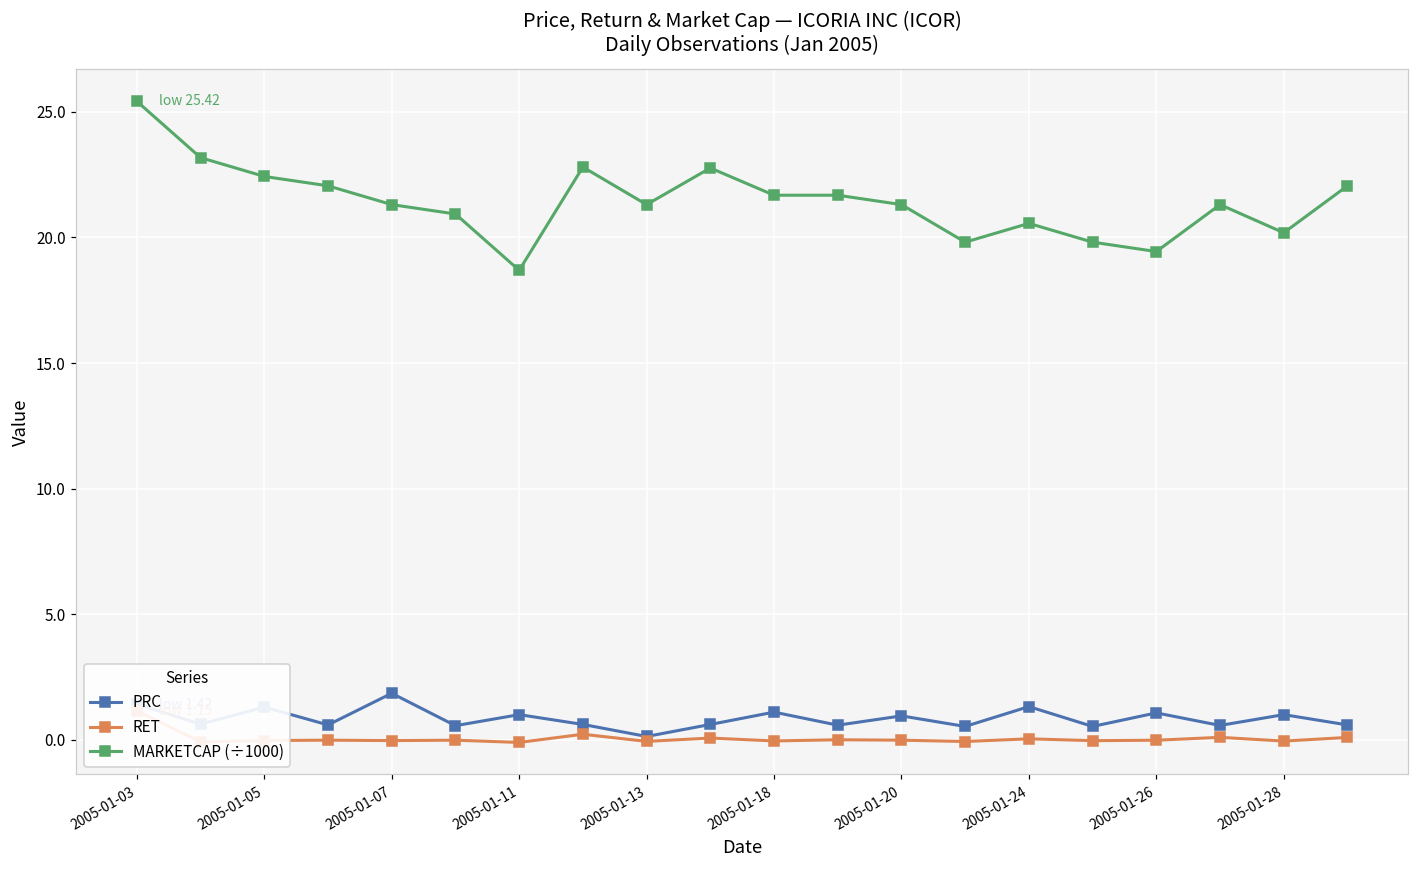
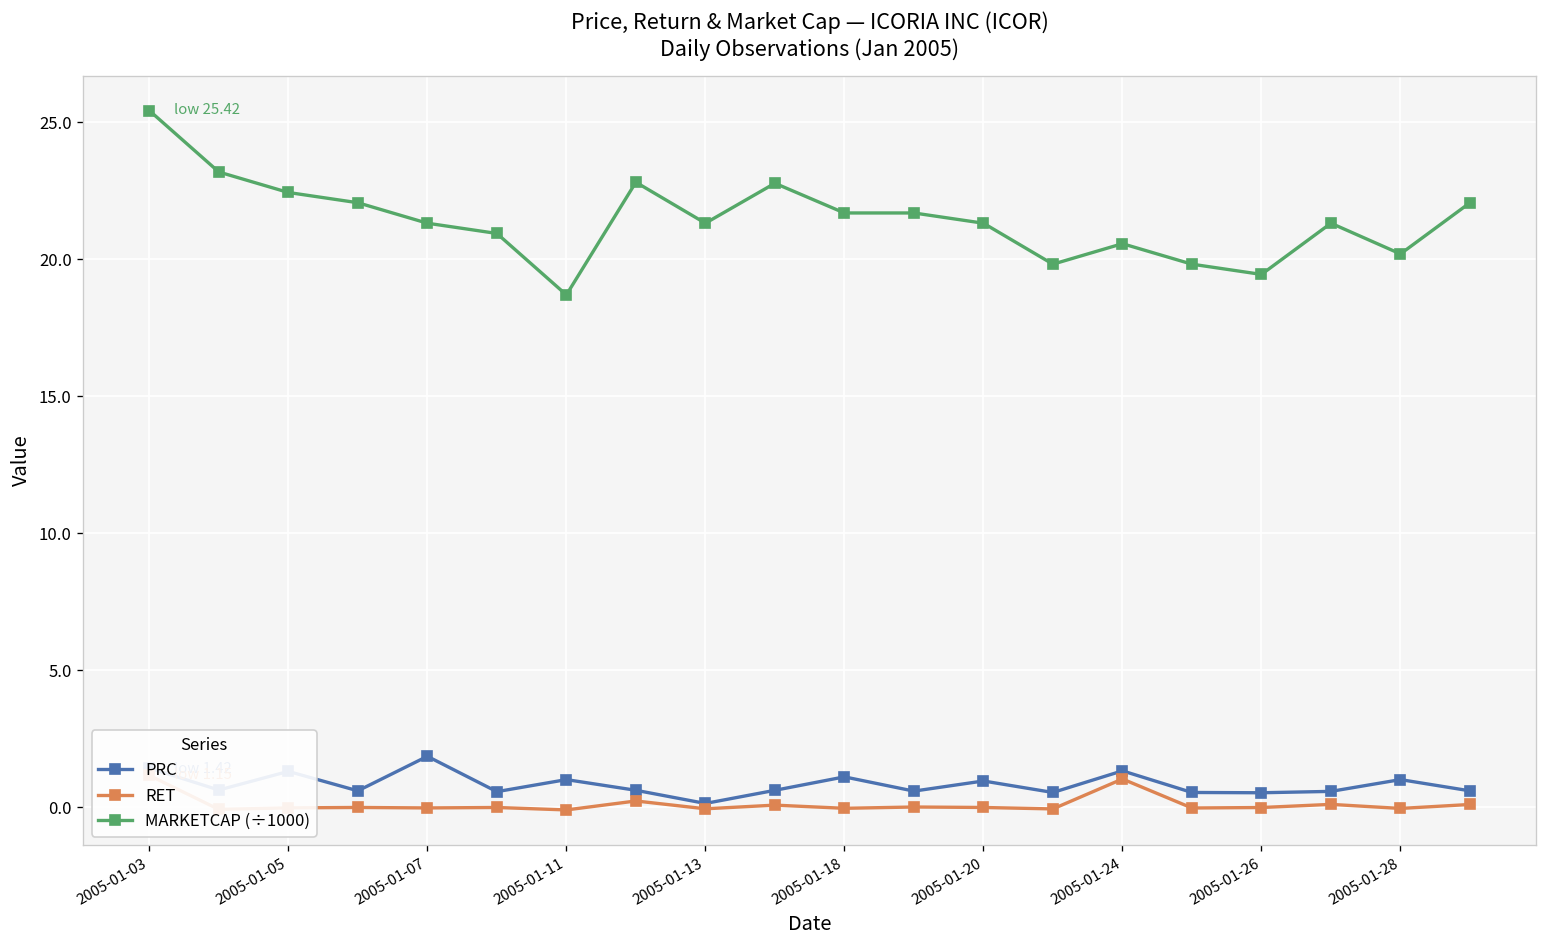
RET, 2005-01-24: 0.0 -> 1.0
PRC, 2005-01-26: 1.1 -> 0.5
